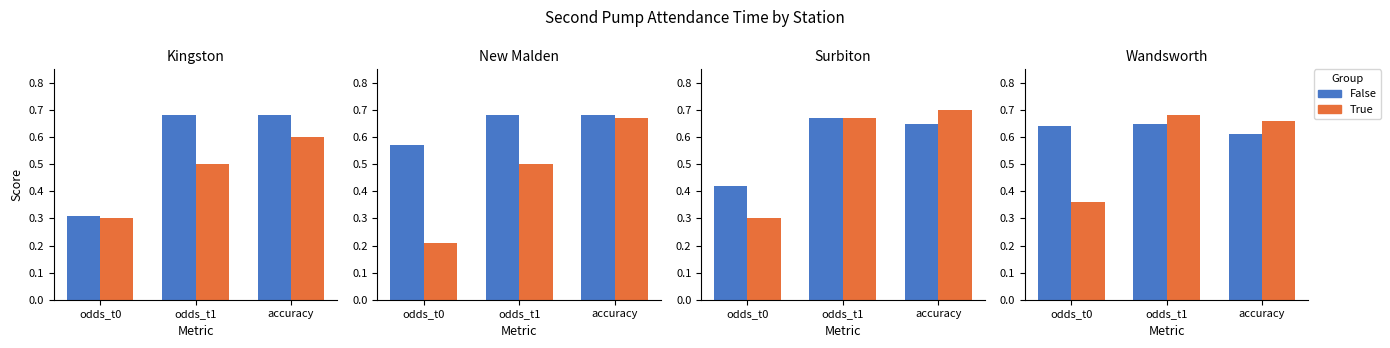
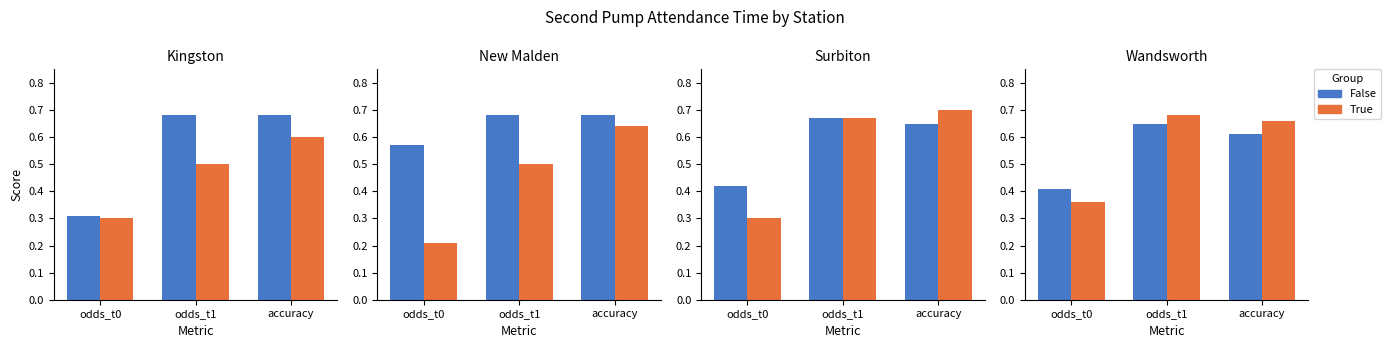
New Malden, True, accuracy: 0.67 -> 0.64
Wandsworth, False, odds_t0: 0.64 -> 0.41
